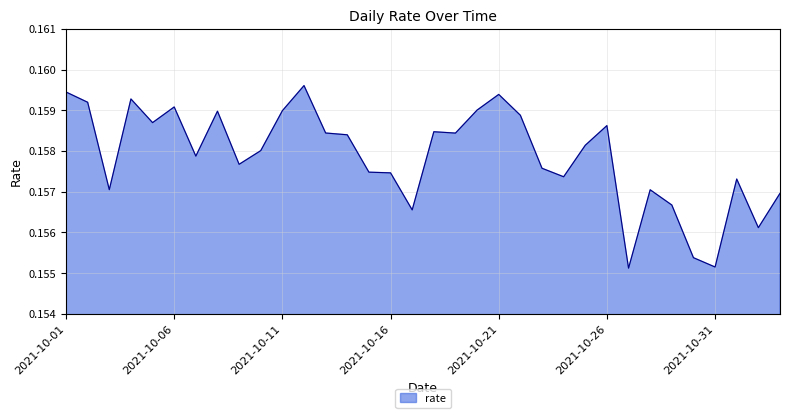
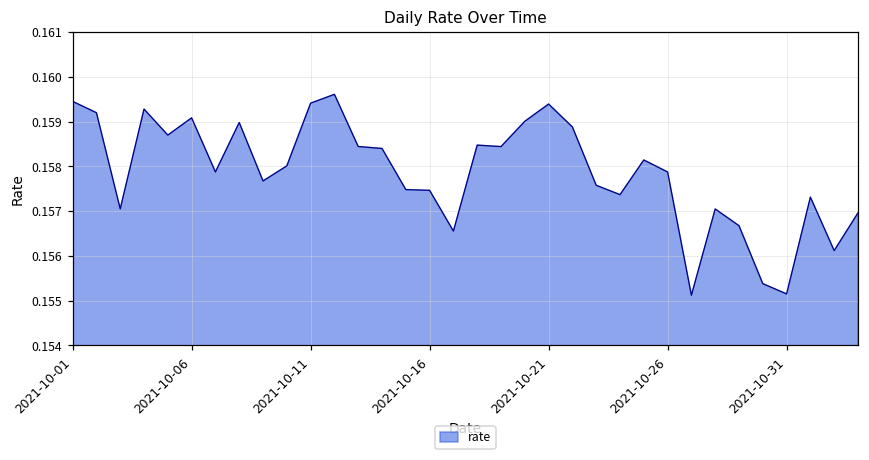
2021-10-11: 0.1590 -> 0.1594
2021-10-26: 0.1586 -> 0.1579
